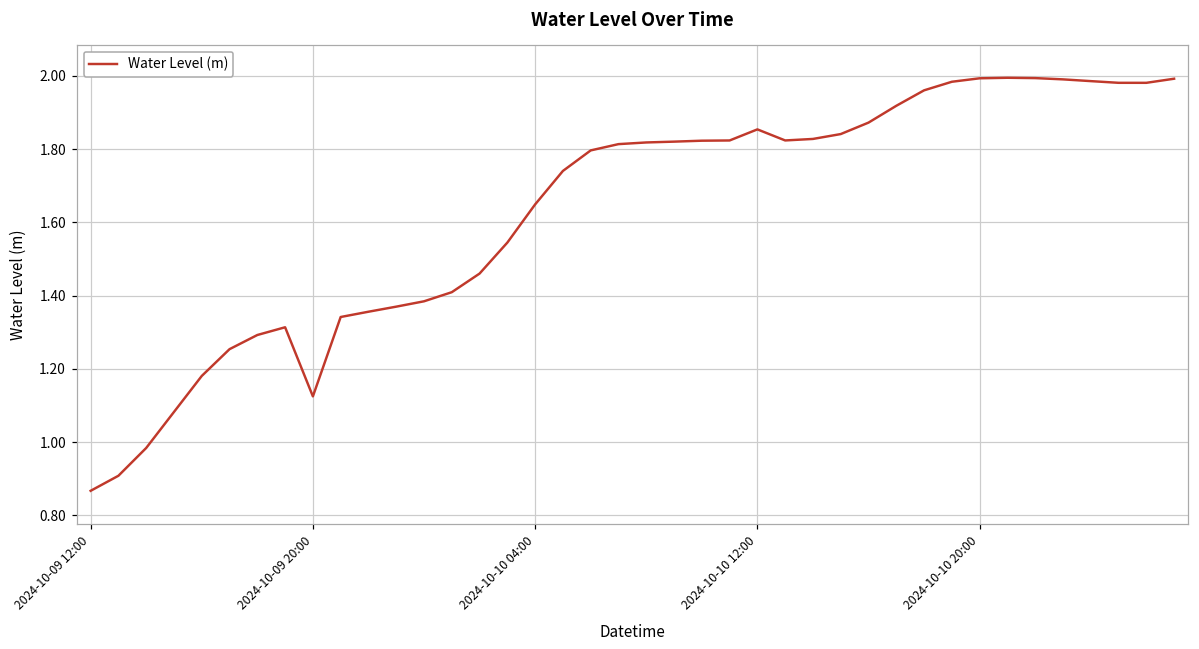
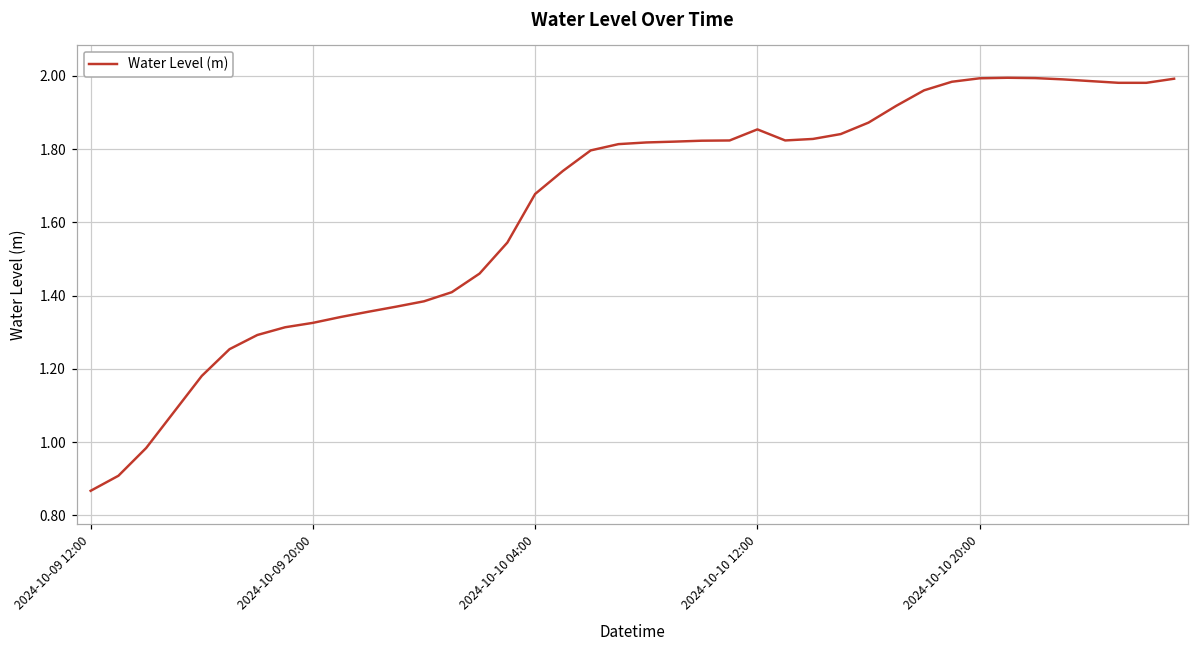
2024-10-09 20:00: 1.12 -> 1.33
2024-10-10 04:00: 1.65 -> 1.68
